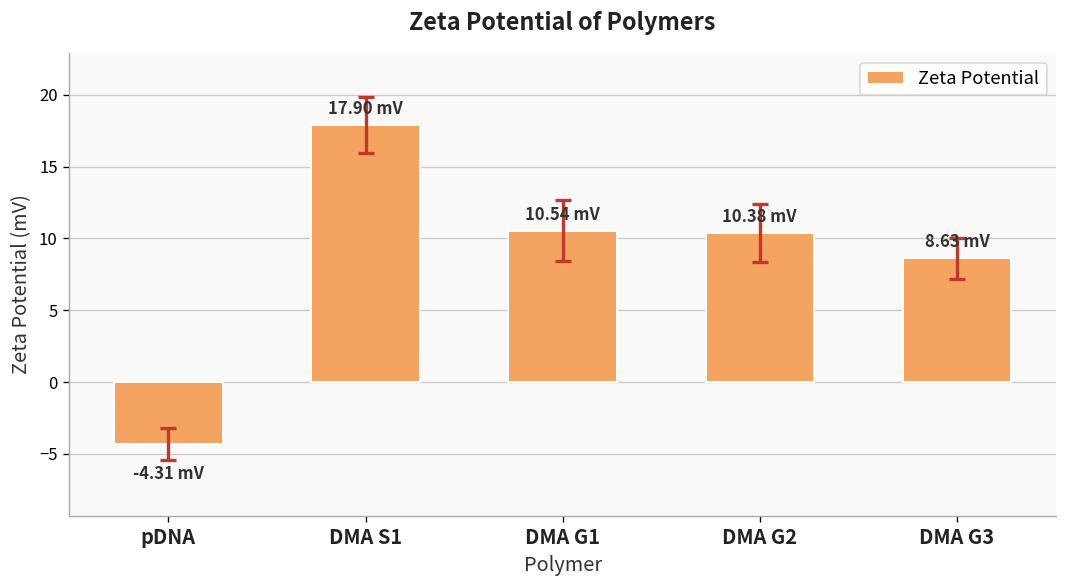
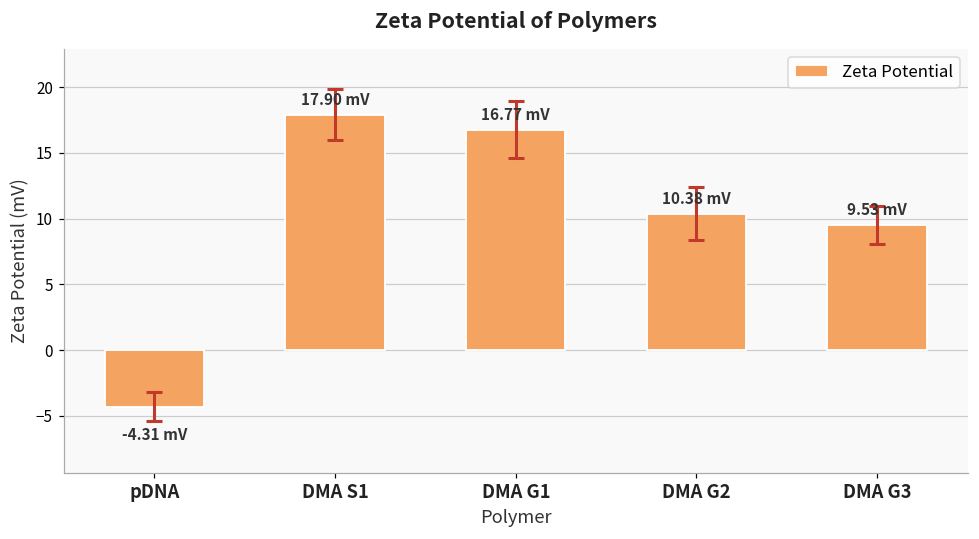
Zeta Potential, DMA G1: 10.54 -> 16.77
Zeta Potential, DMA G3: 8.63 -> 9.53
